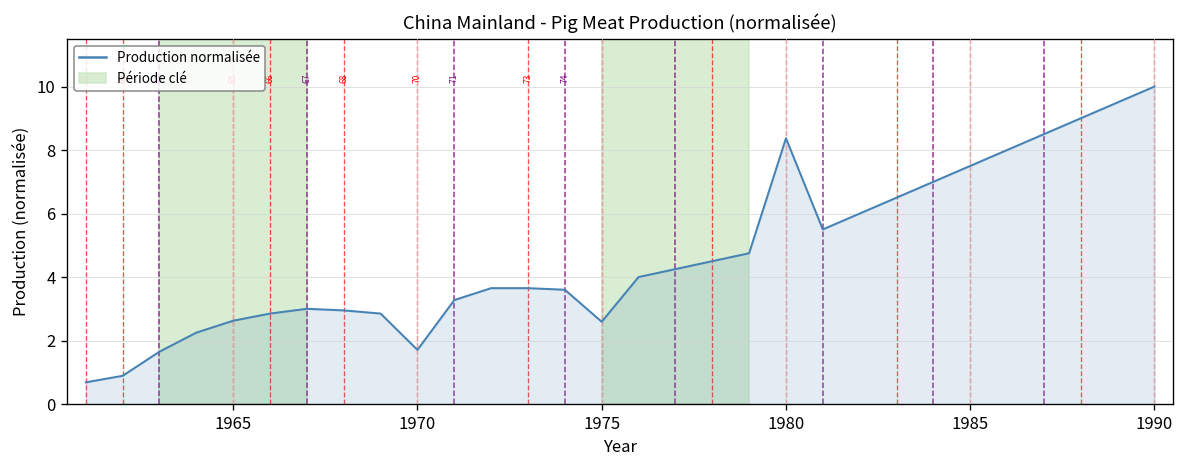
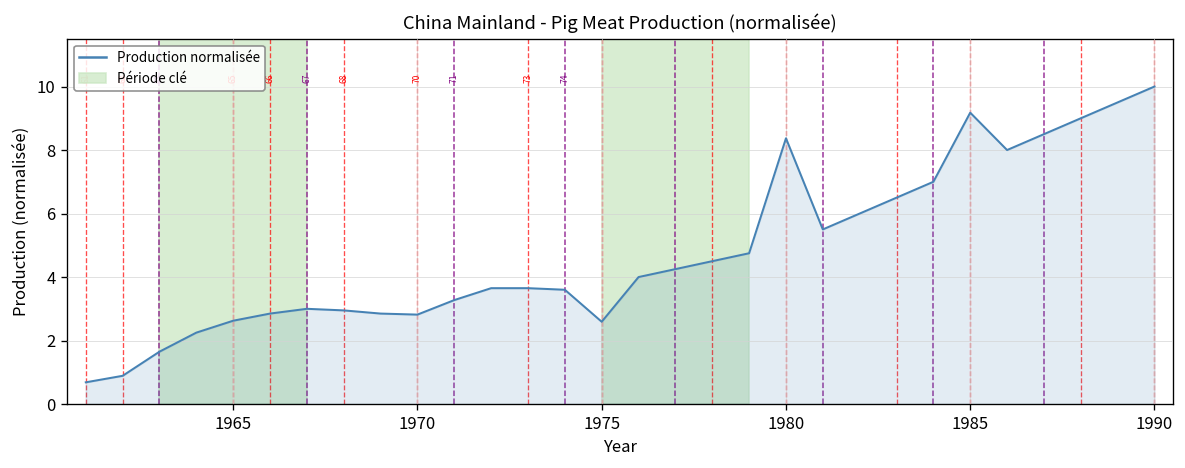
1970: 1.7 -> 2.8
1985: 7.5 -> 9.2
